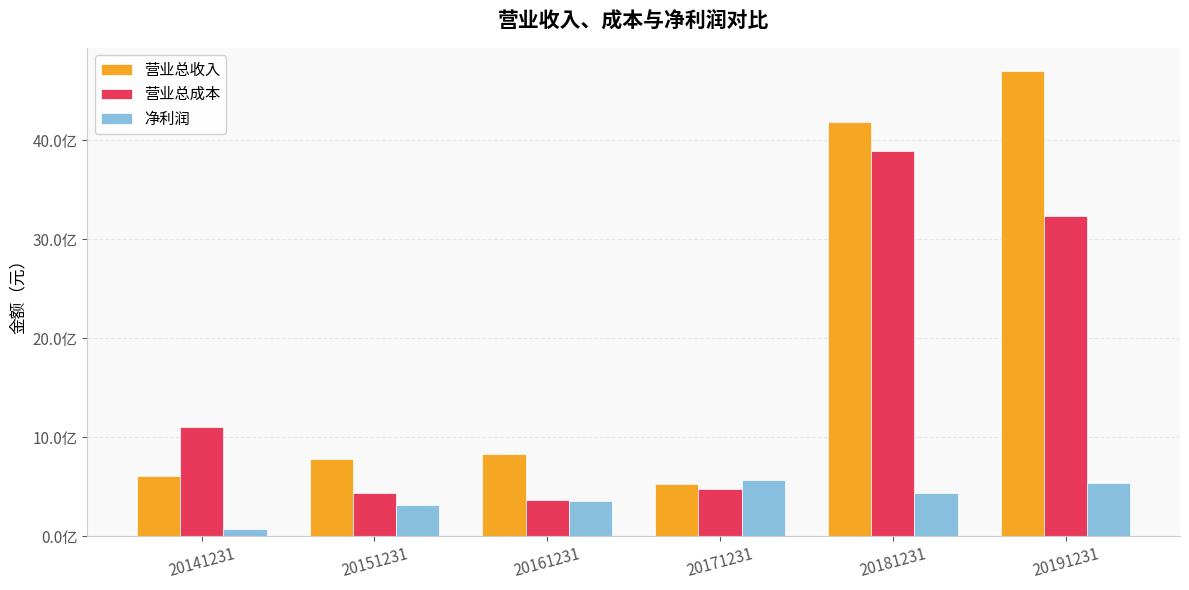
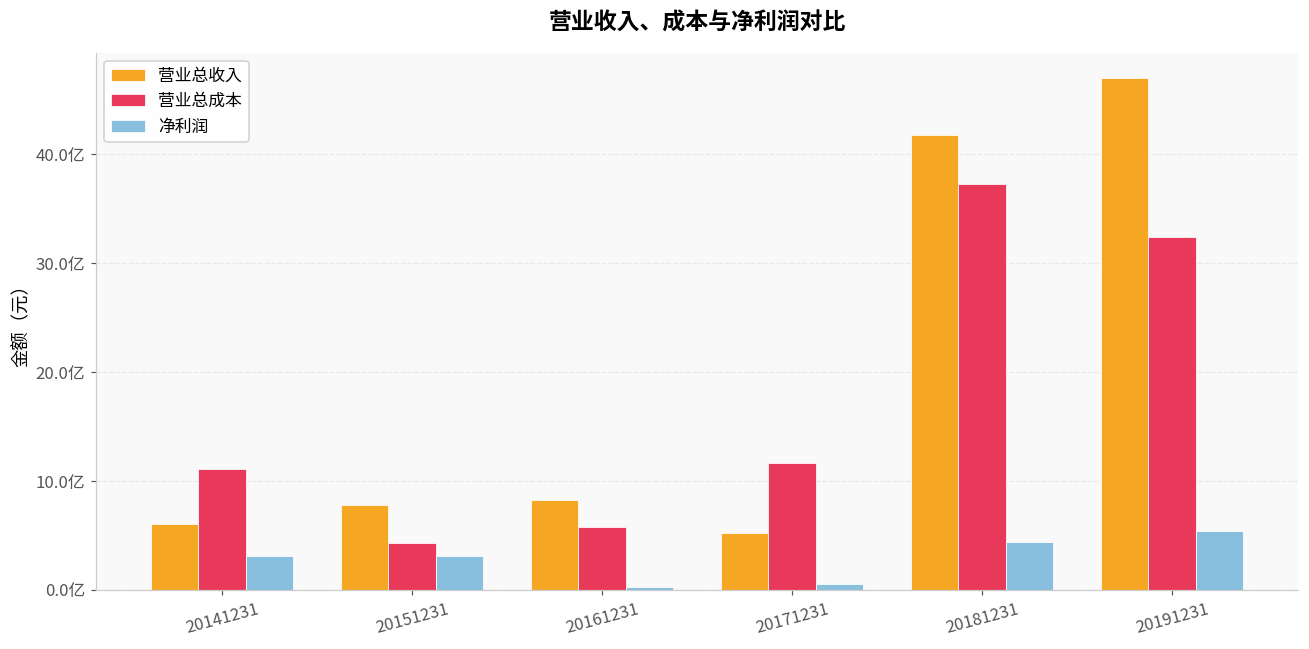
净利润, 20141231: 1亿 -> 3亿
营业总成本, 20161231: 4亿 -> 6亿
净利润, 20161231: 4亿 -> 0亿
营业总成本, 20171231: 5亿 -> 12亿
净利润, 20171231: 6亿 -> 1亿
营业总成本, 20181231: 39亿 -> 37亿
